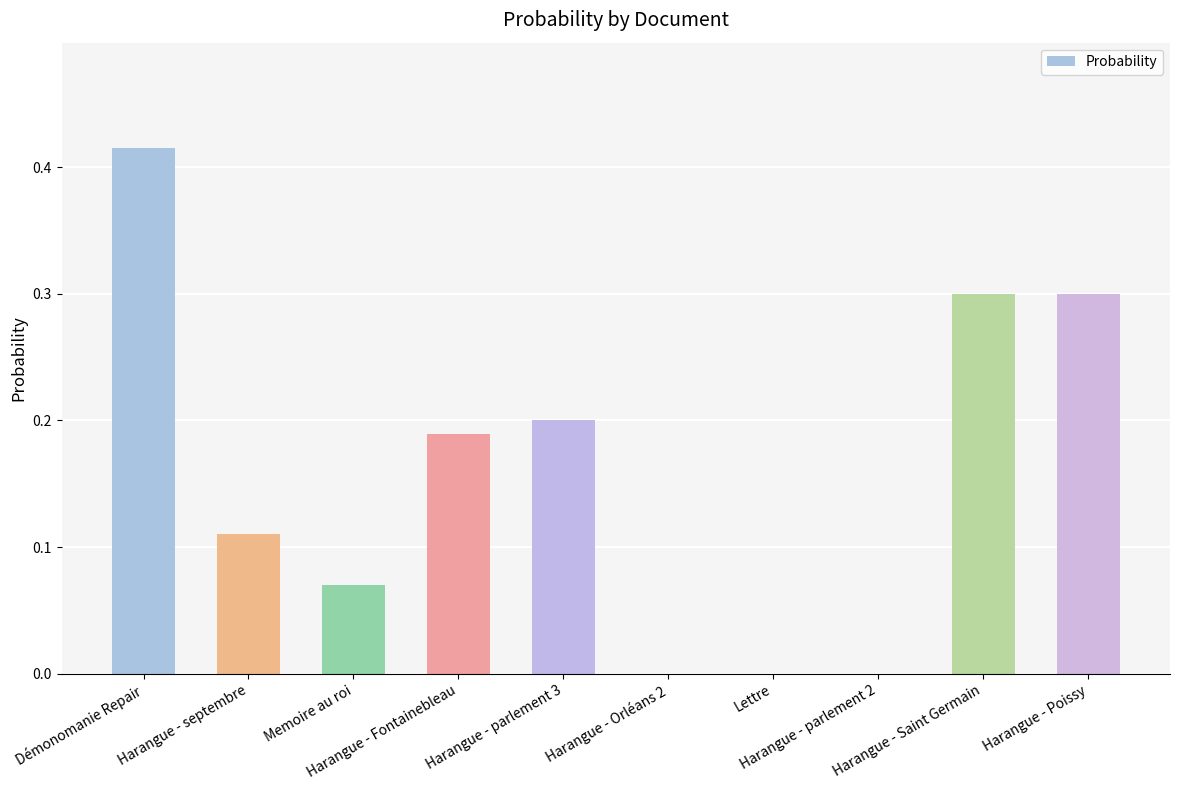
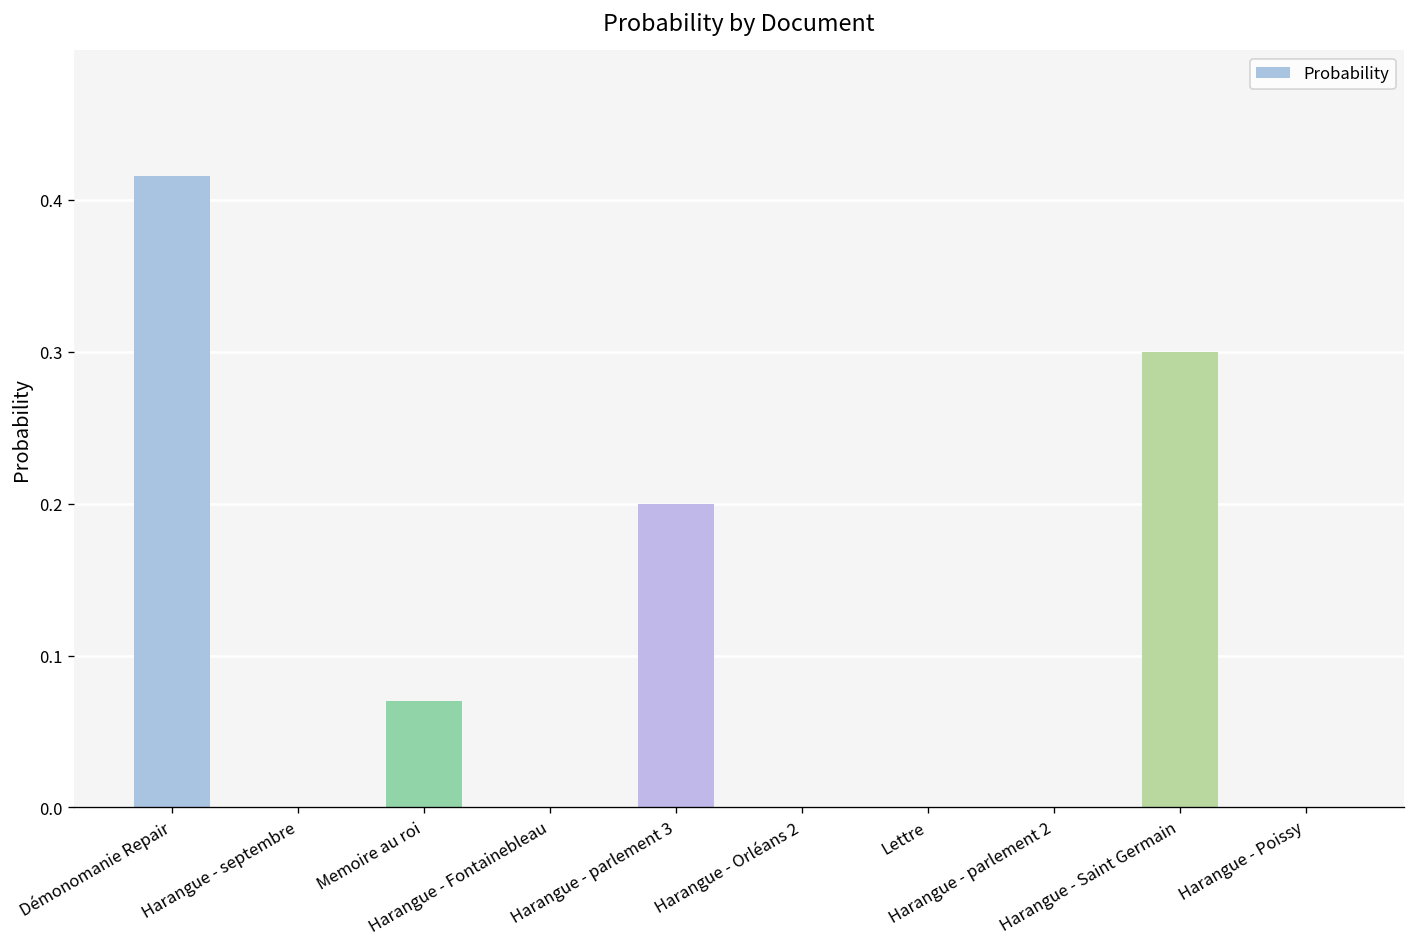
Harangue - septembre: 0.110 -> 0.000
Harangue - Fontainebleau: 0.190 -> 0.000
Harangue - Poissy: 0.3 -> 0.0
